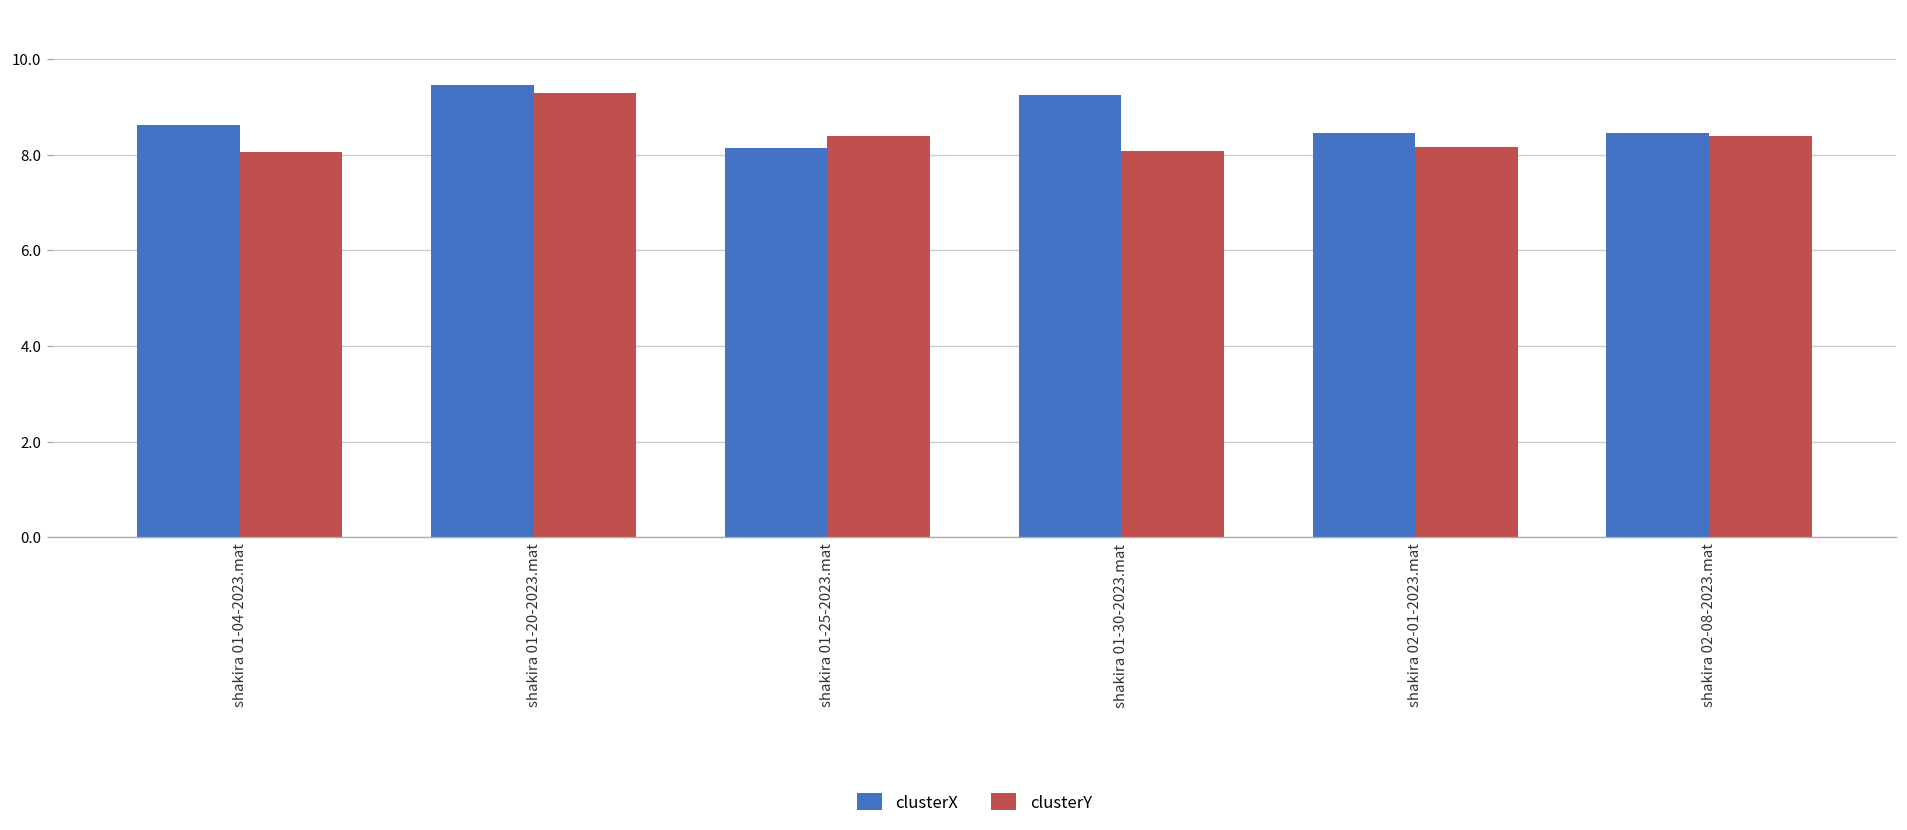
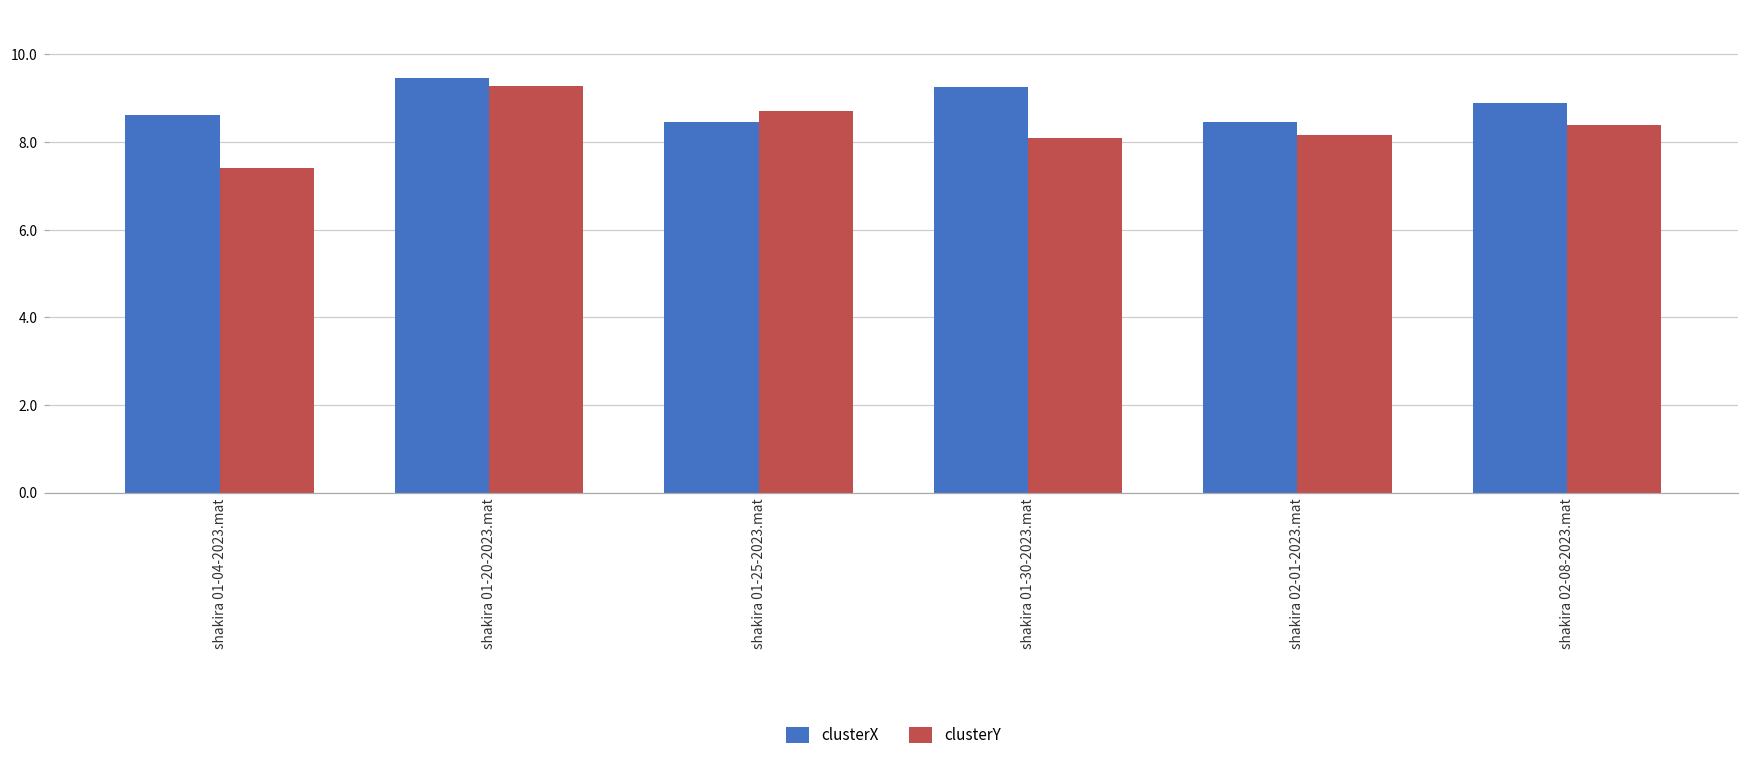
clusterY, shakira 01-04-2023.mat: 8.1 -> 7.4
clusterX, shakira 01-25-2023.mat: 8.1 -> 8.5
clusterY, shakira 01-25-2023.mat: 8.4 -> 8.7
clusterX, shakira 02-08-2023.mat: 8.5 -> 8.9
